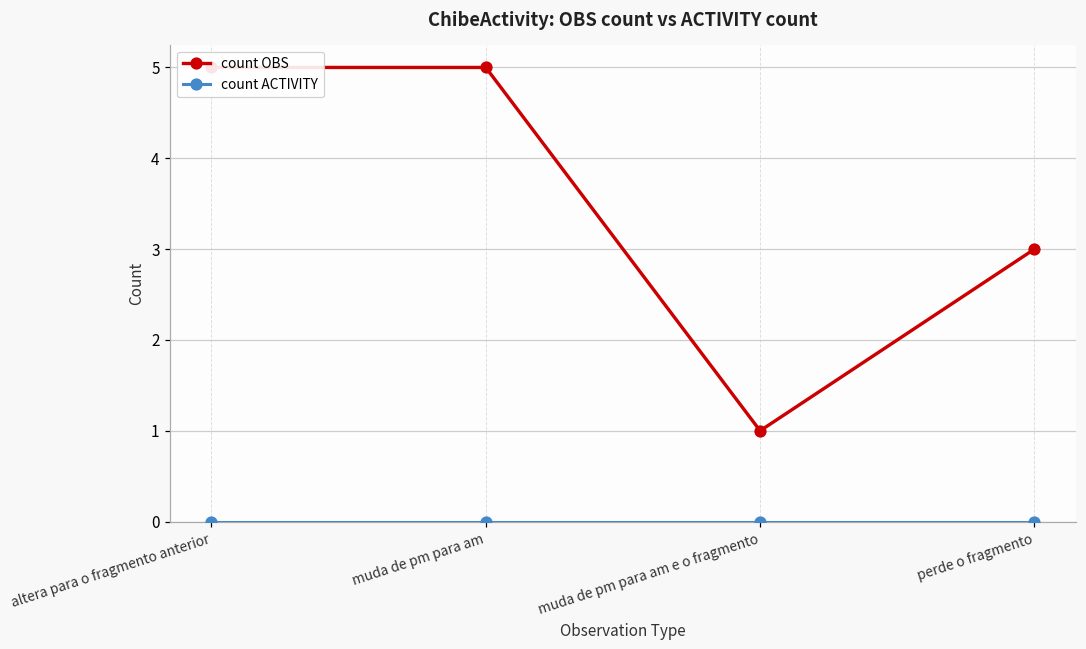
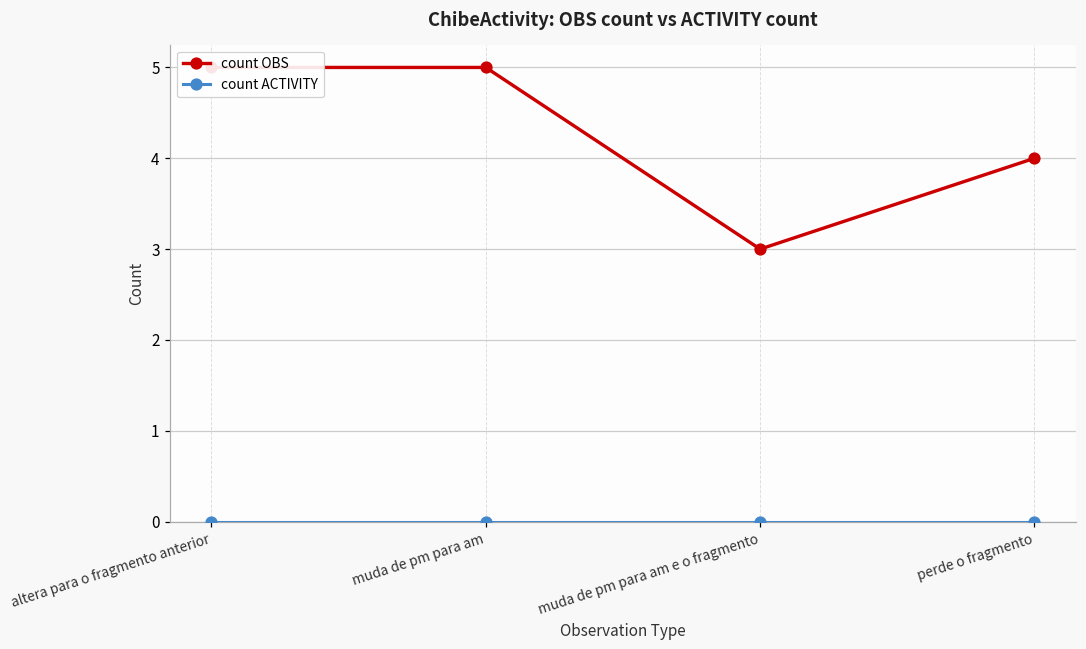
count OBS, muda de pm para am e o fragmento: 1 -> 3
count OBS, perde o fragmento: 3 -> 4
